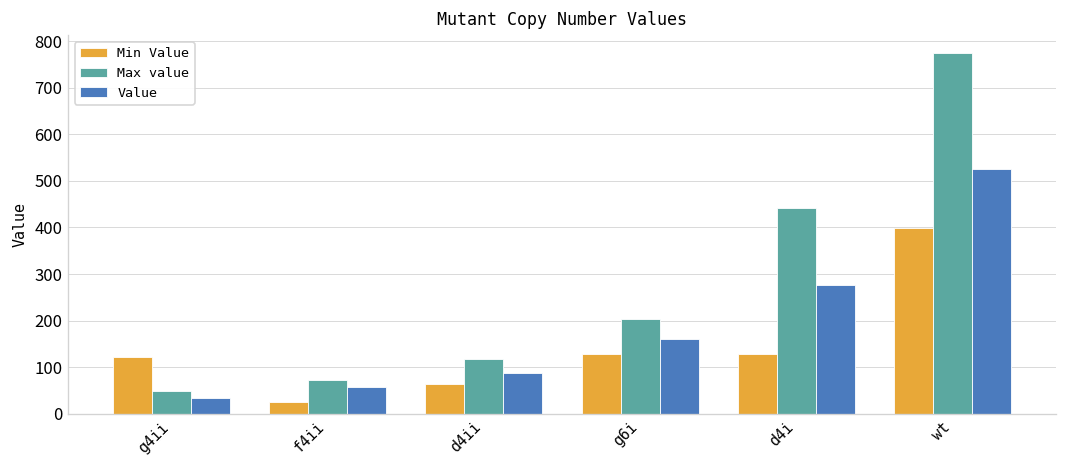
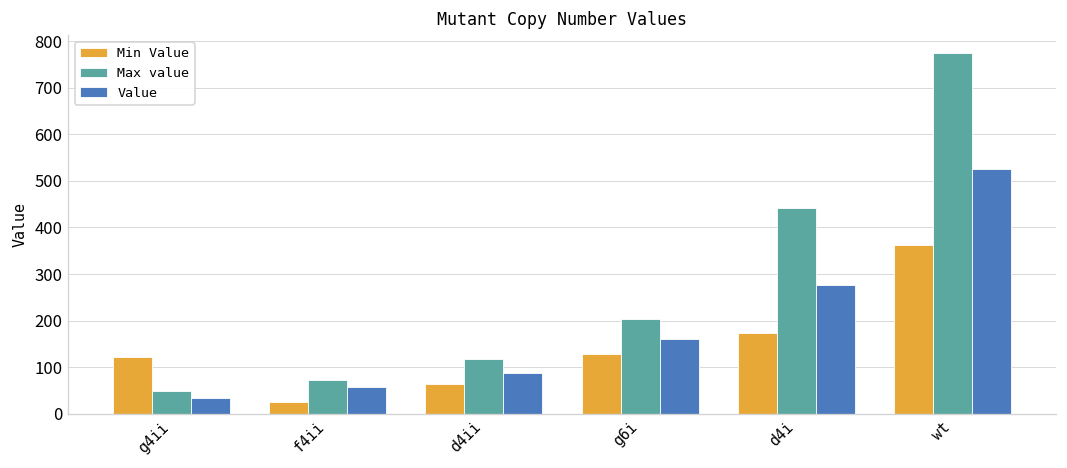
Min Value, d4i: 130 -> 170
Min Value, wt: 400 -> 360
